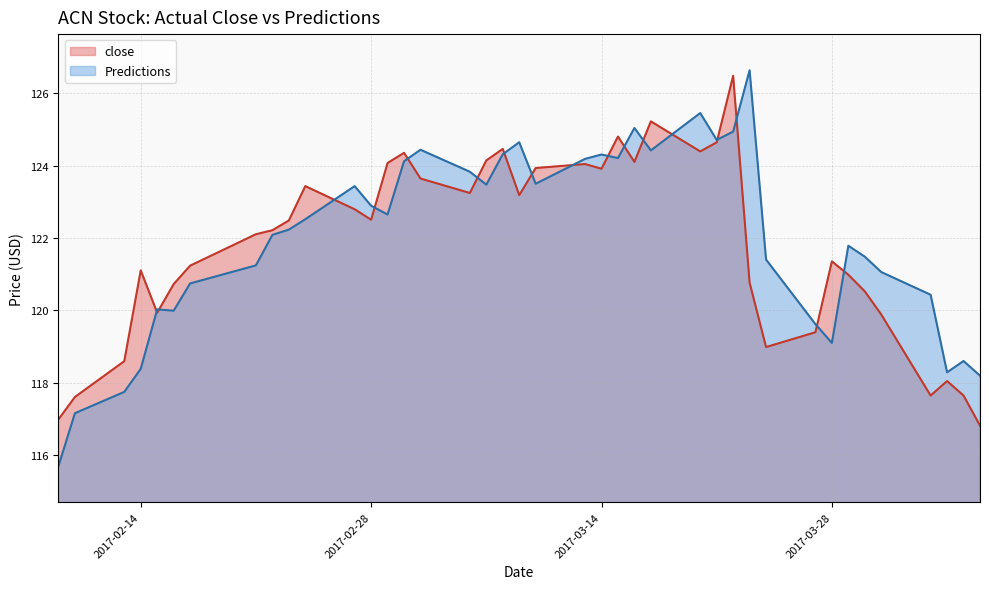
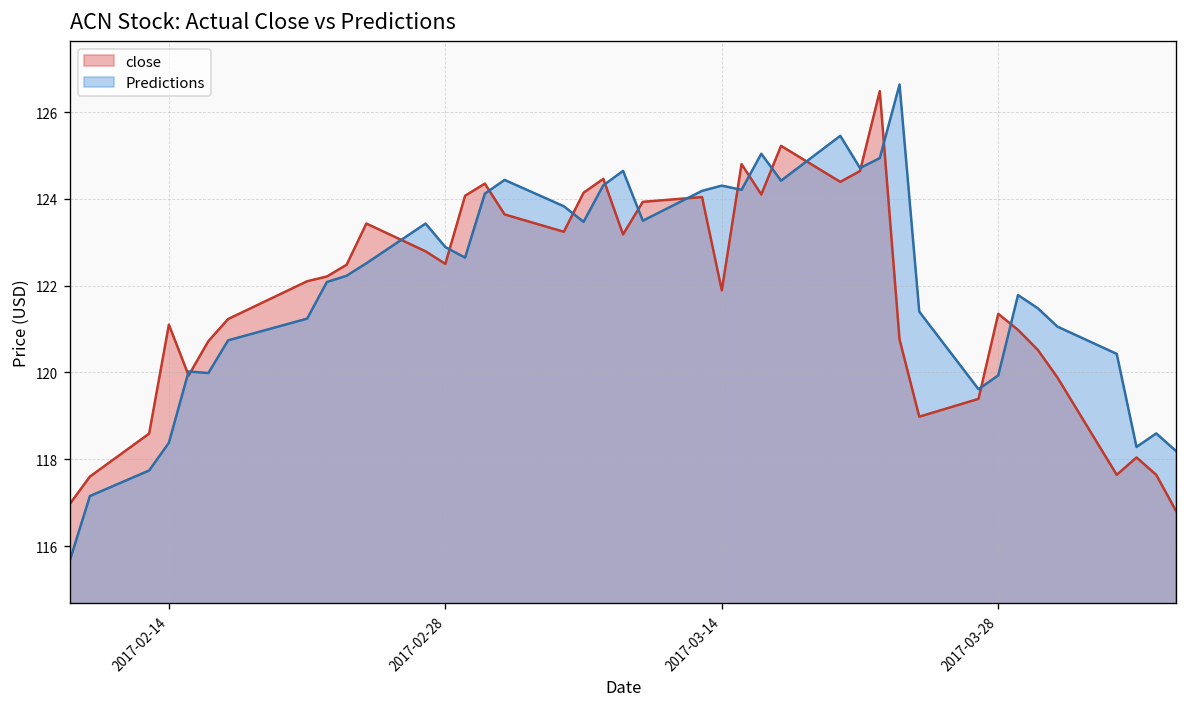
close, 2017-03-14: 123.9 -> 121.9
Predictions, 2017-03-28: 119.1 -> 119.9
